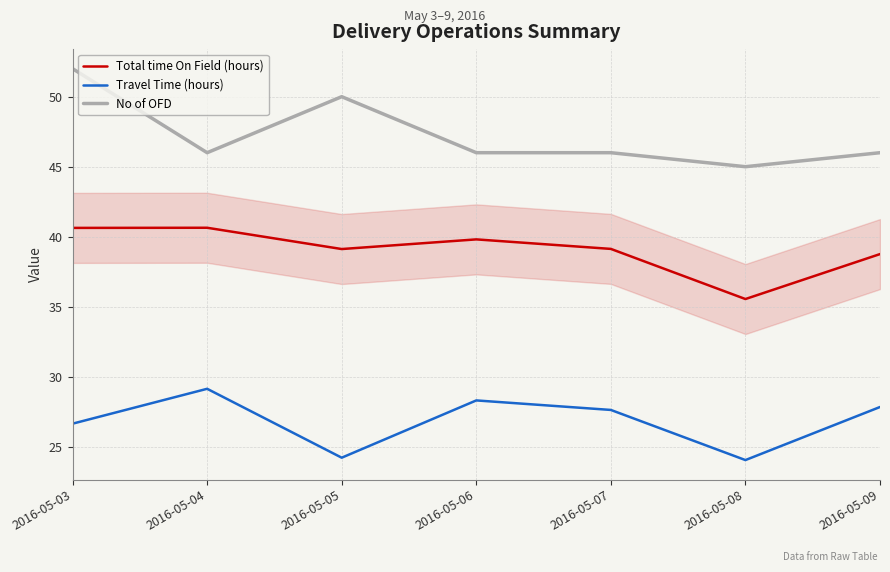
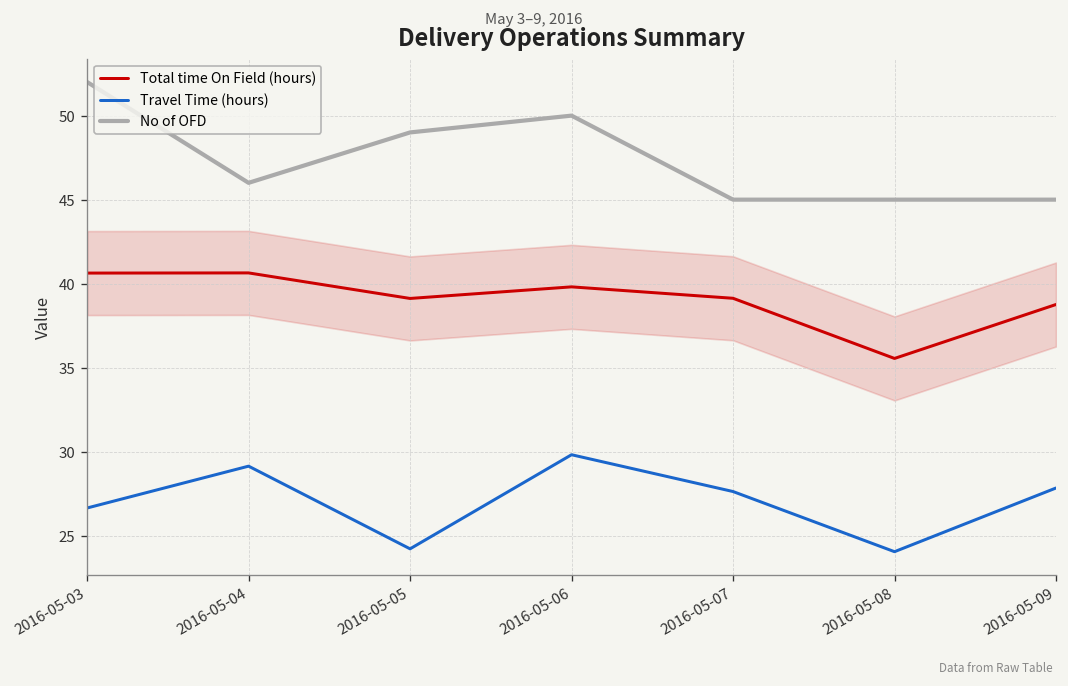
No of OFD, 2016-05-05: 50 -> 49
Travel Time (hours), 2016-05-06: 28.3 -> 29.8
No of OFD, 2016-05-06: 46 -> 50
No of OFD, 2016-05-07: 46 -> 45
No of OFD, 2016-05-09: 46 -> 45
